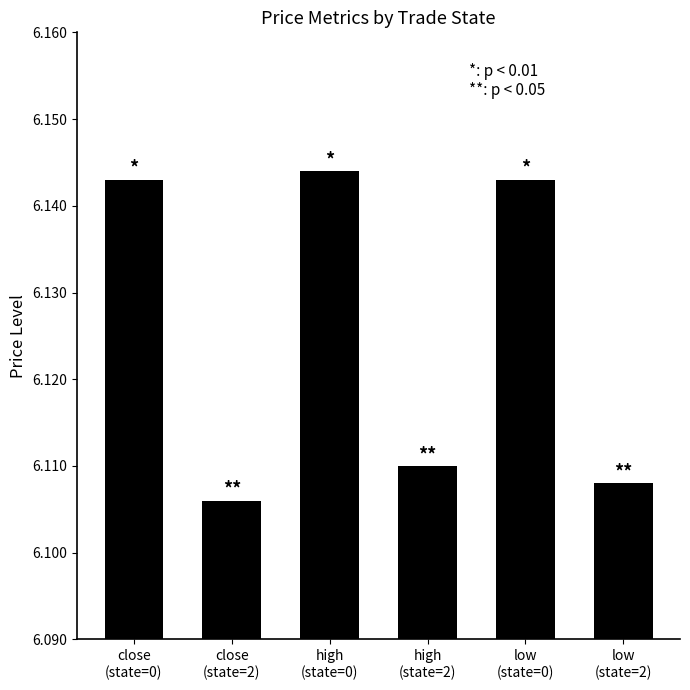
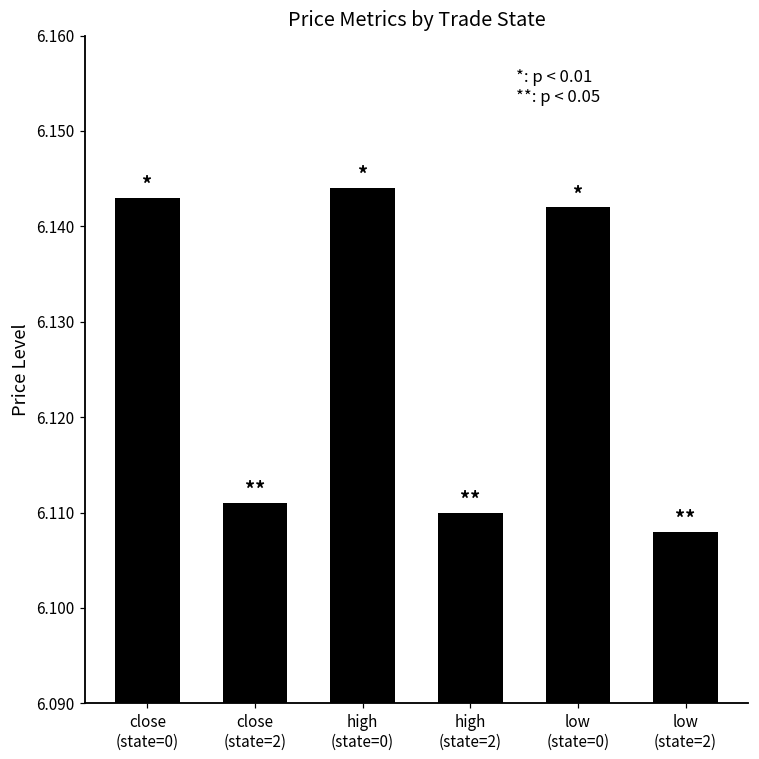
close (state=2): 6.106 -> 6.111
low (state=0): 6.143 -> 6.142
